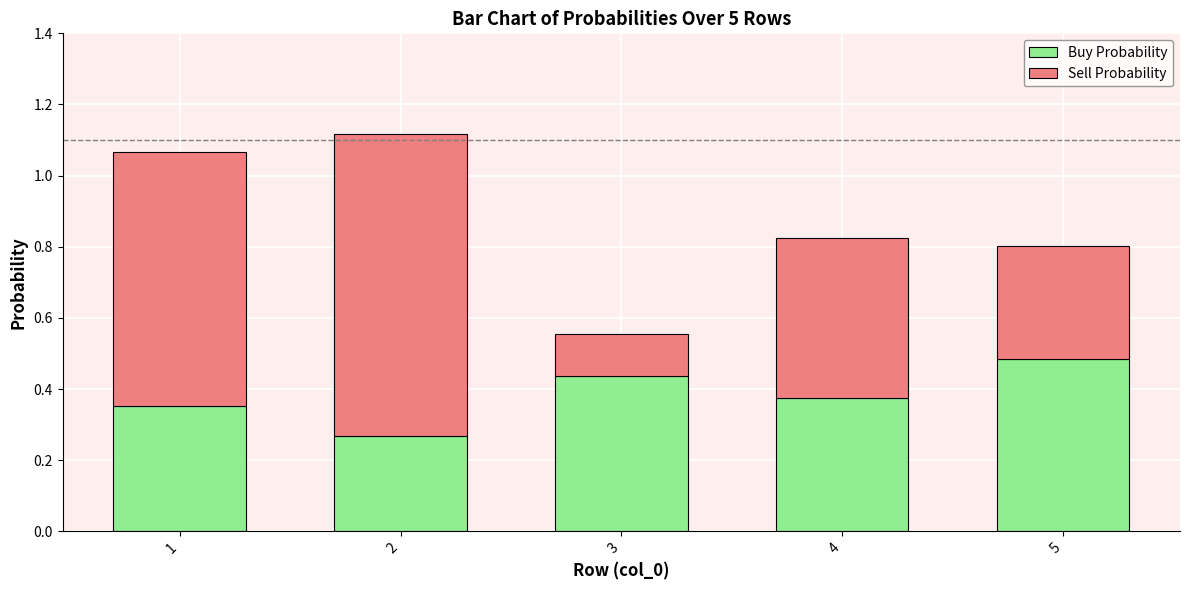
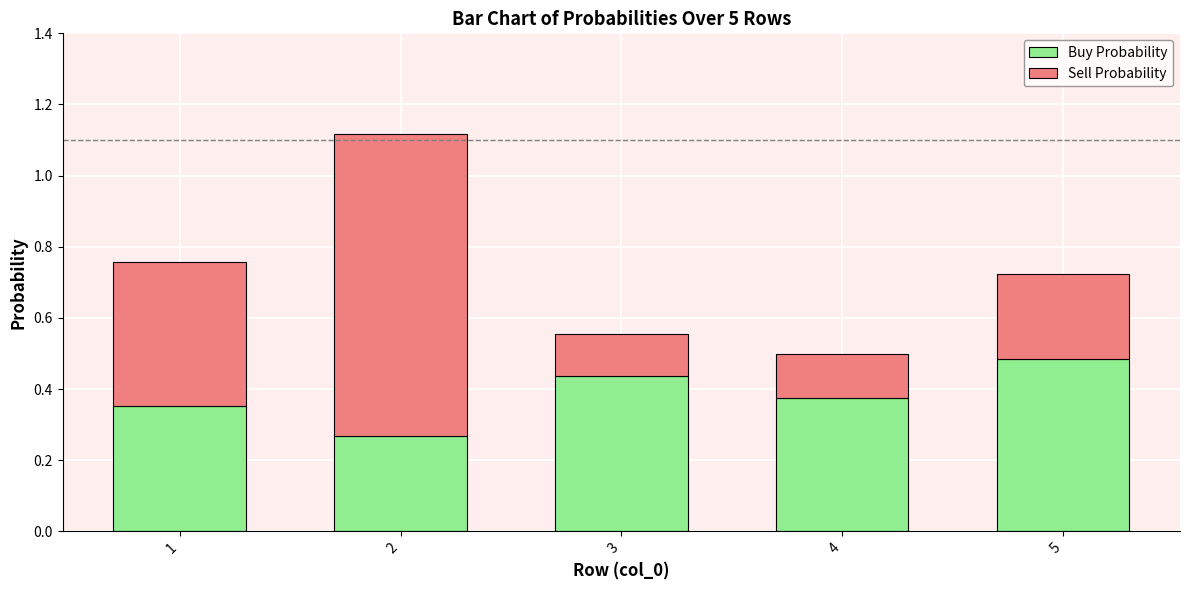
Sell Probability, 1: 0.72 -> 0.40
Sell Probability, 4: 0.45 -> 0.12
Sell Probability, 5: 0.32 -> 0.24
